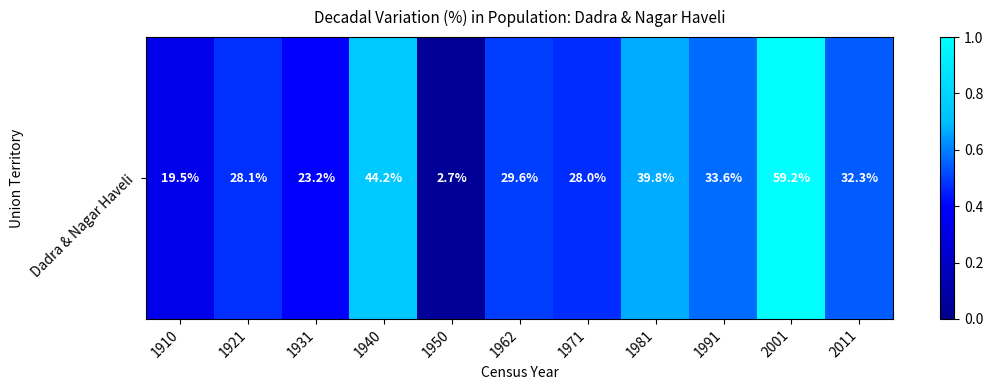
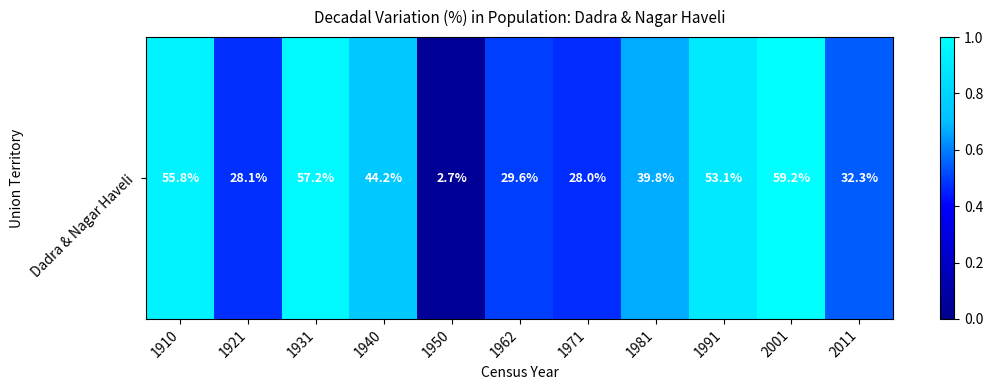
Dadra & Nagar Haveli, 1910: 19.5% -> 55.8%
Dadra & Nagar Haveli, 1931: 23.2% -> 57.2%
Dadra & Nagar Haveli, 1991: 33.6% -> 53.1%
